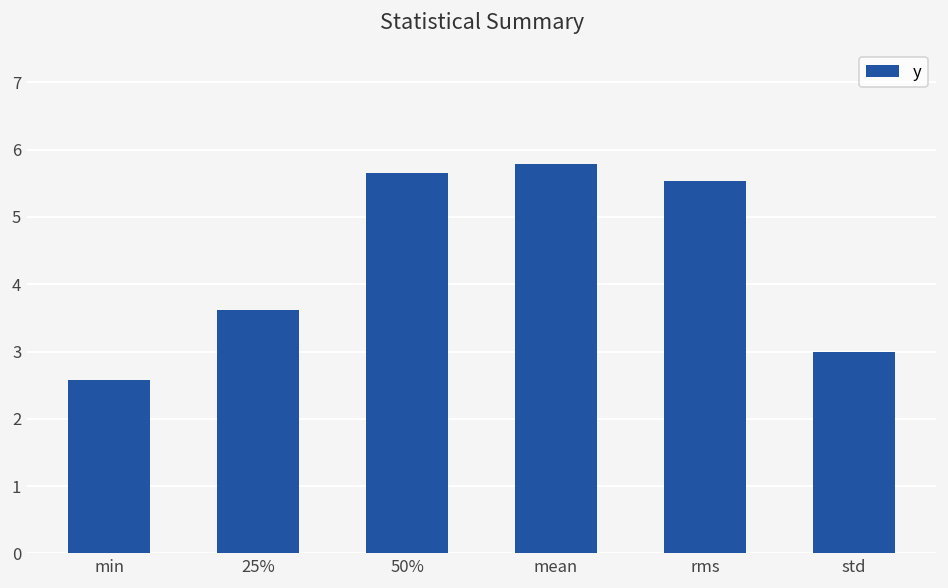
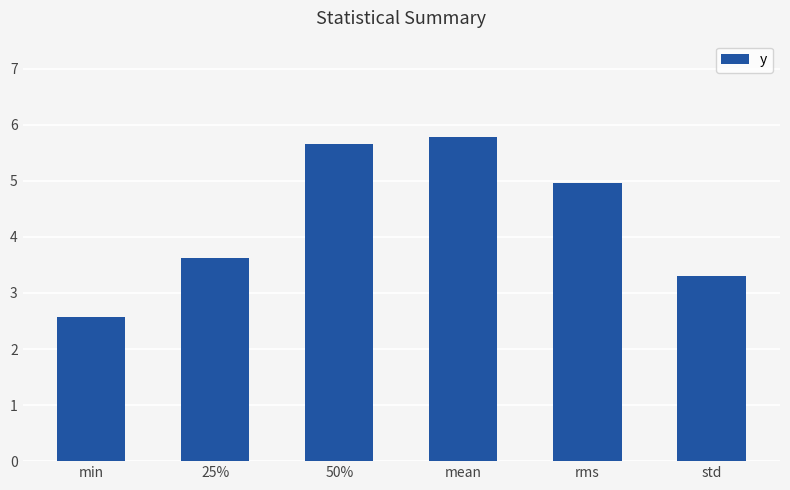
rms: 5.5 -> 5.0
std: 3.0 -> 3.3
